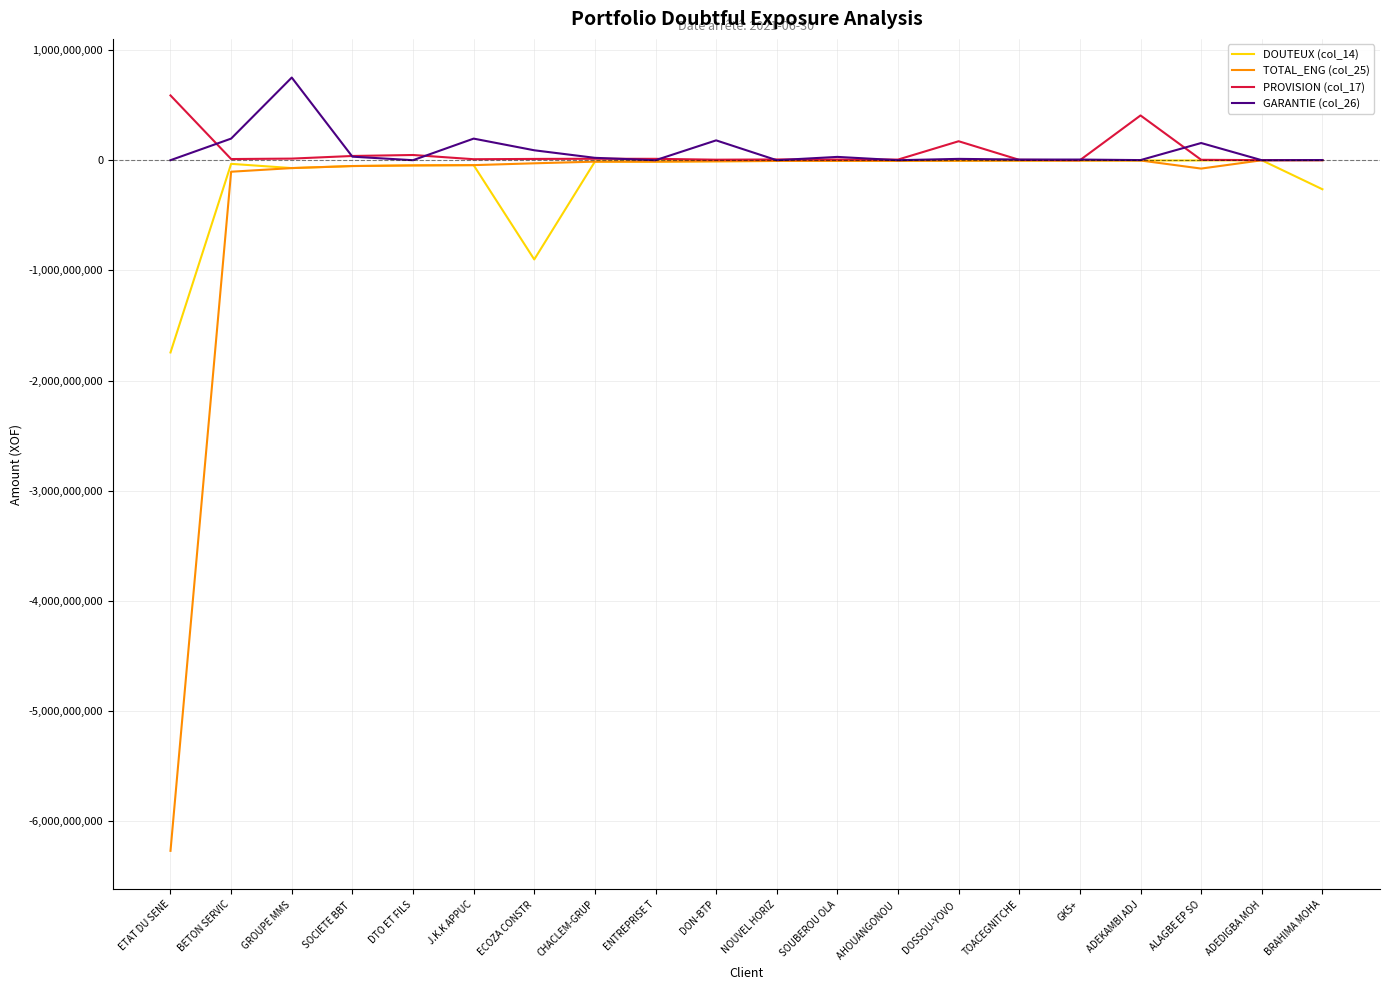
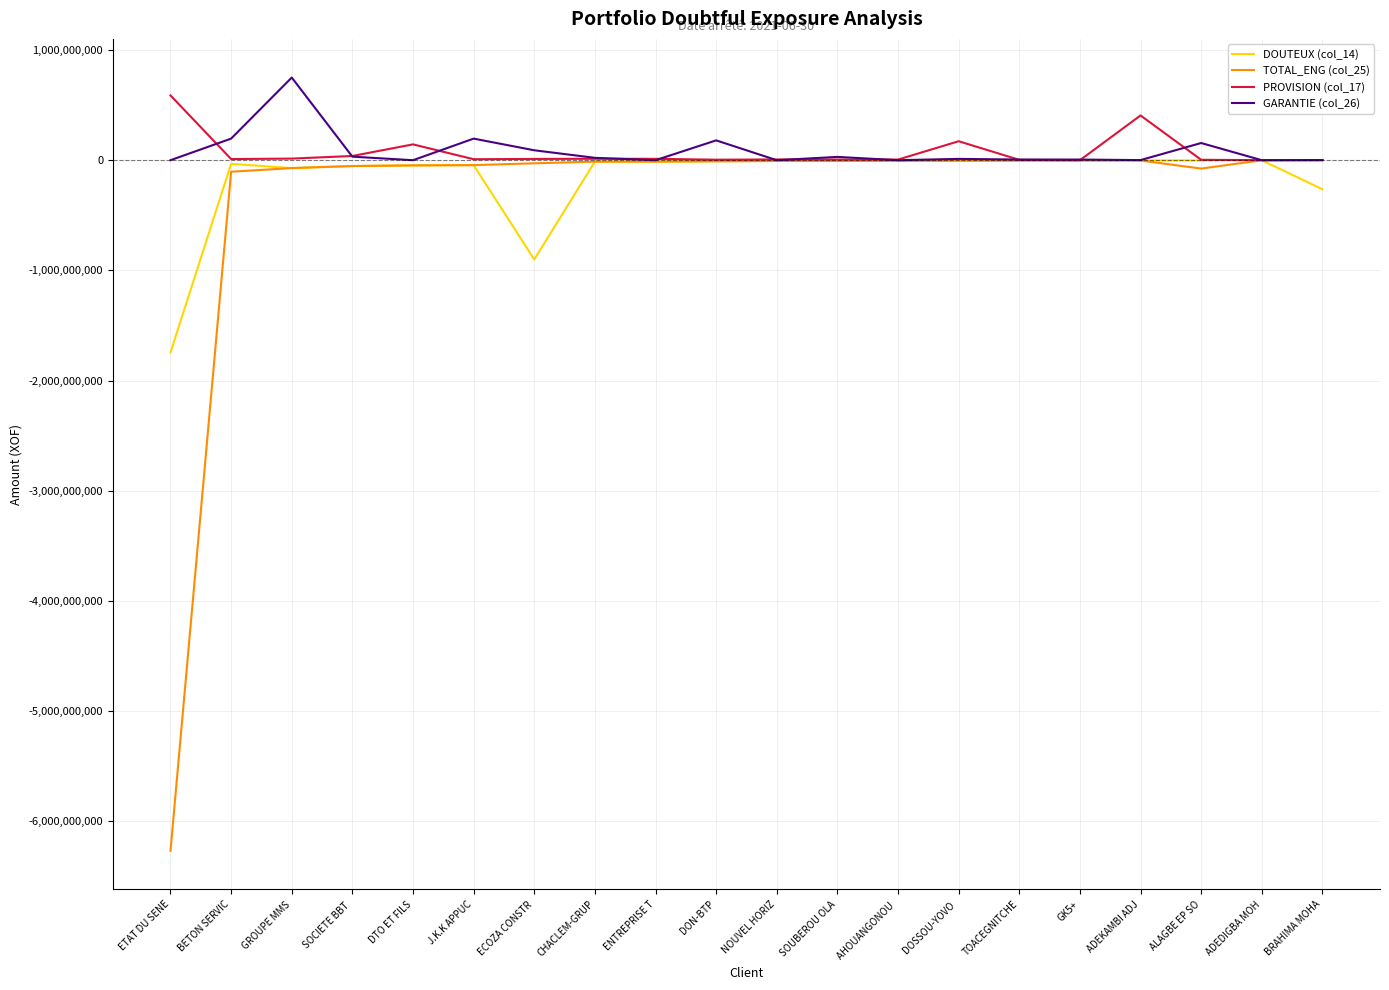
PROVISION (col_17), DTO ET FILS: 50,000,000 -> 140,000,000
